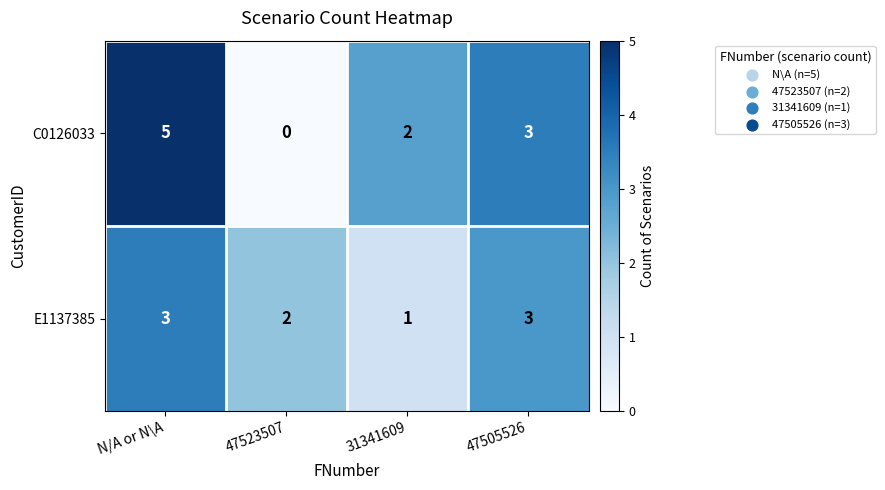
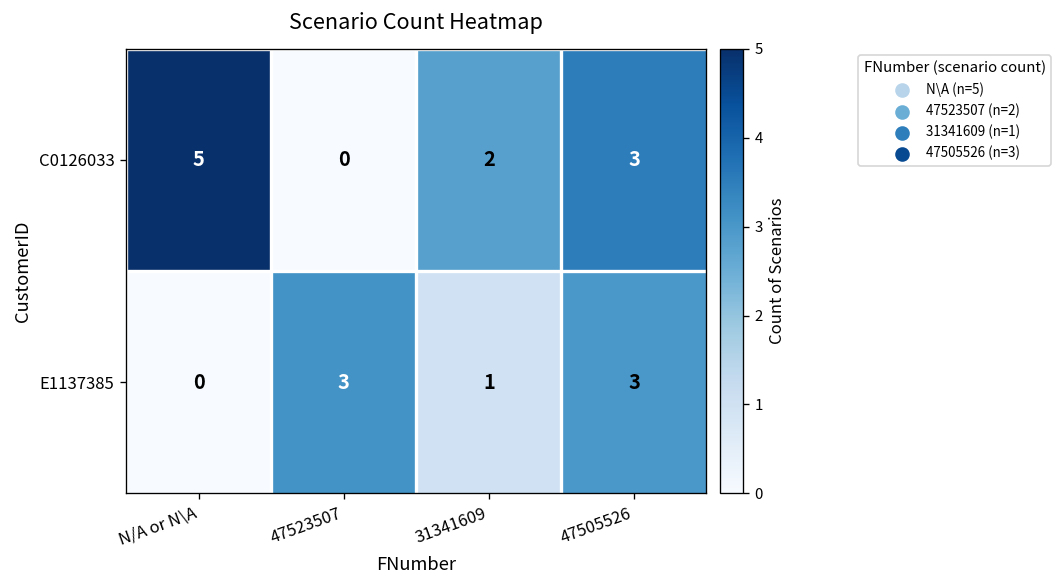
E1137385, N/A or N\A: 3 -> 0
E1137385, 47523507: 2 -> 3
